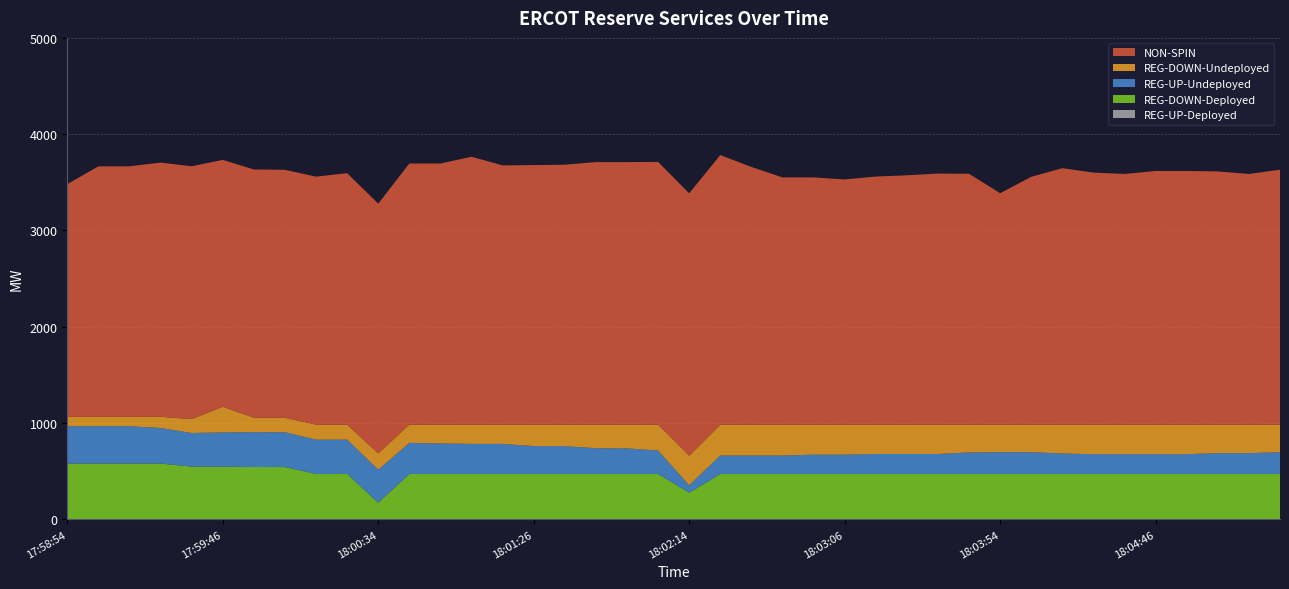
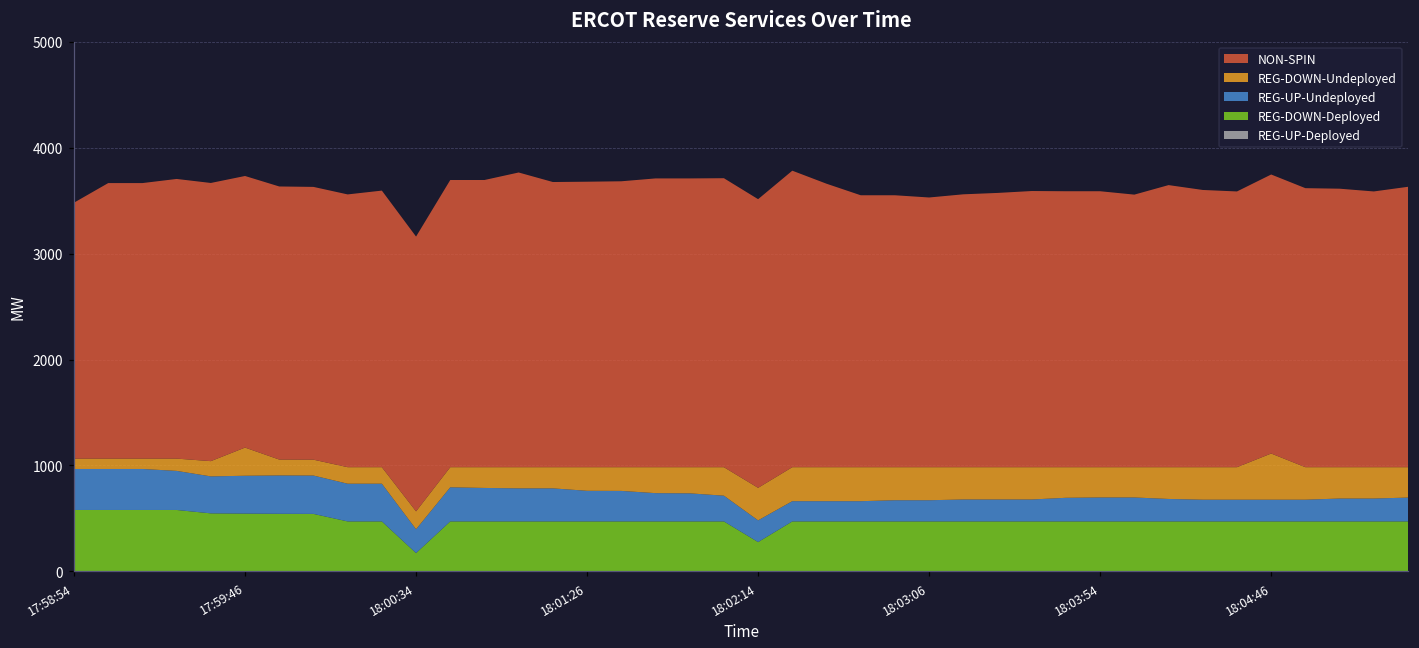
REG-UP-Undeployed, 18:00:34: 300 -> 200
REG-UP-Undeployed, 18:02:14: 100 -> 200
NON-SPIN, 18:03:54: 2400 -> 2600
REG-DOWN-Undeployed, 18:04:46: 300 -> 400
